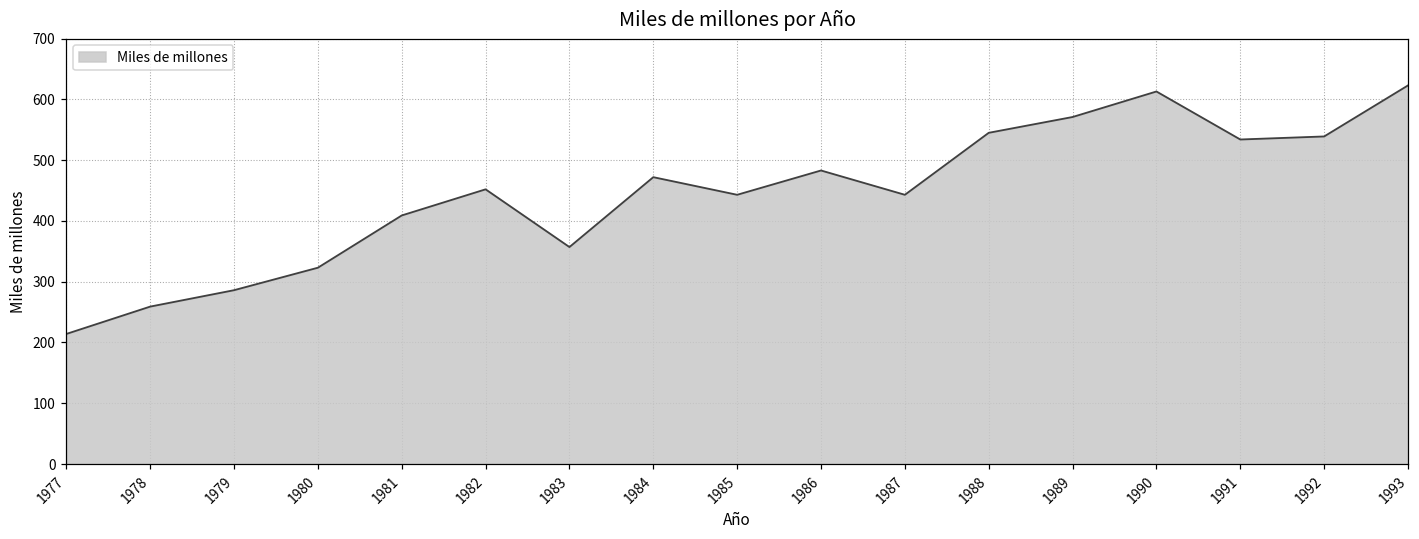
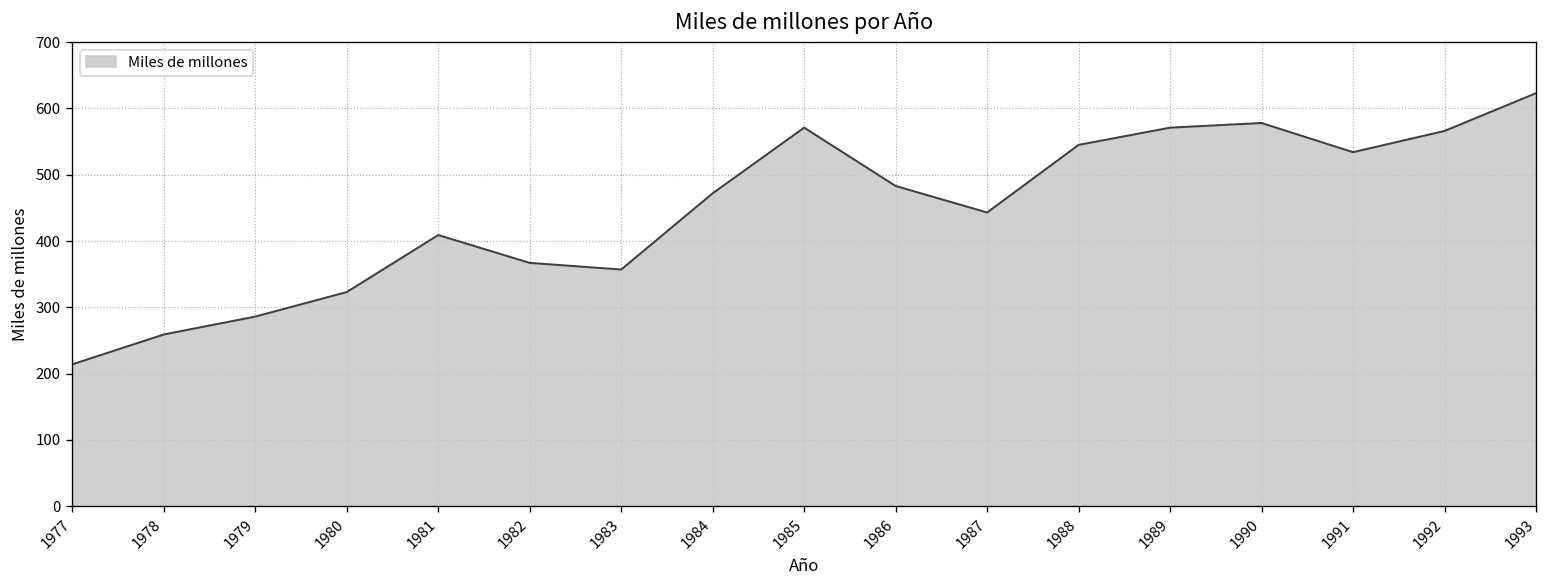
1982: 450 -> 370
1985: 440 -> 570
1990: 610 -> 580
1992: 540 -> 570
